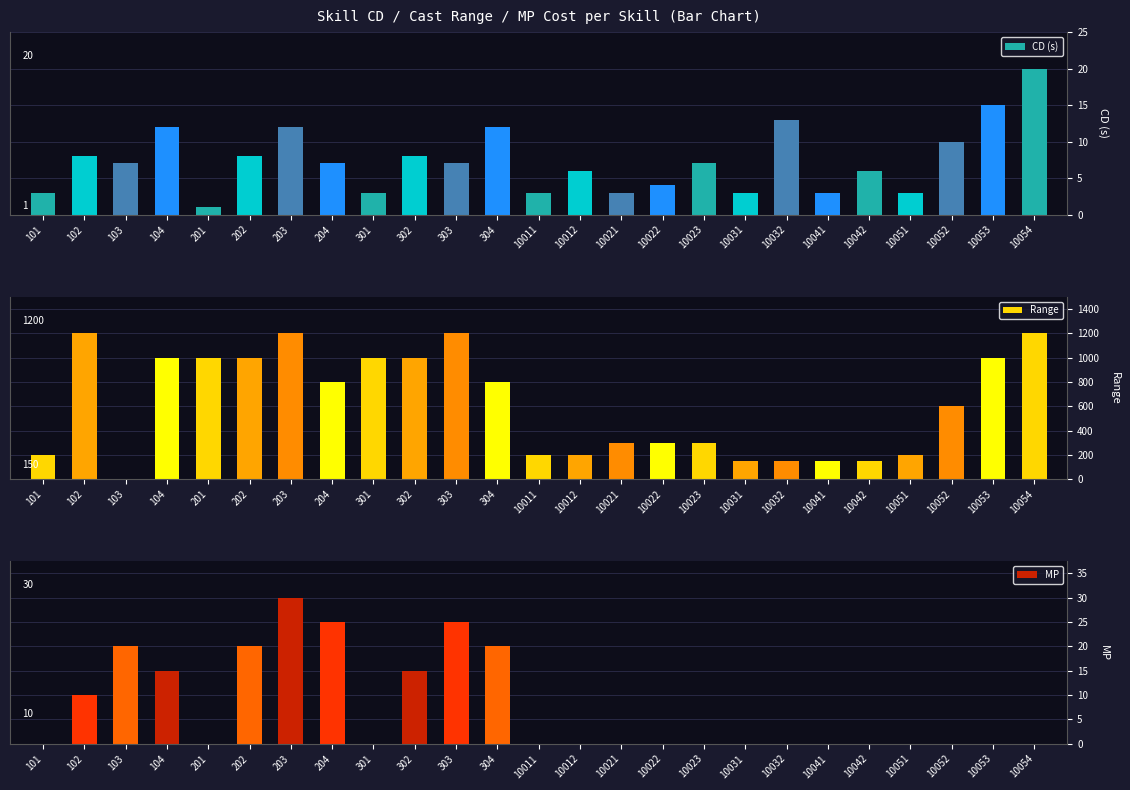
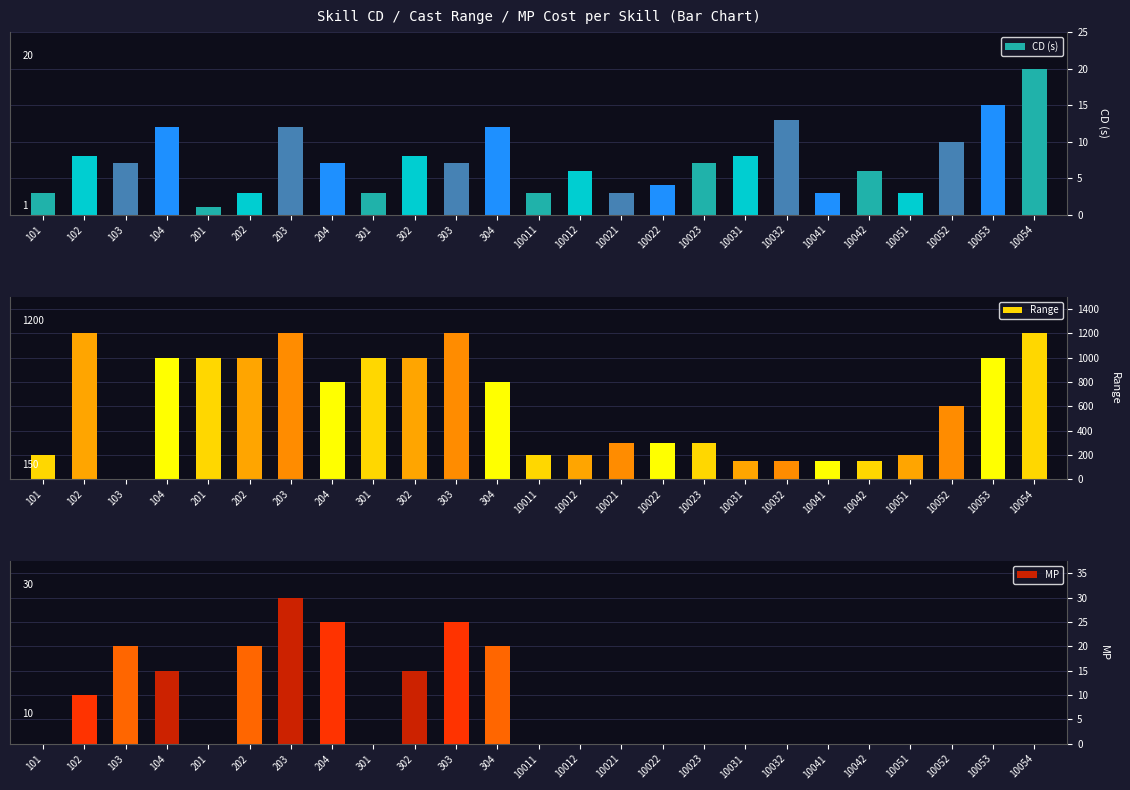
Skill CD / Cast Range / MP Cost per Skill (Bar Chart), 202: 8 -> 3
Skill CD / Cast Range / MP Cost per Skill (Bar Chart), 10031: 3 -> 8
